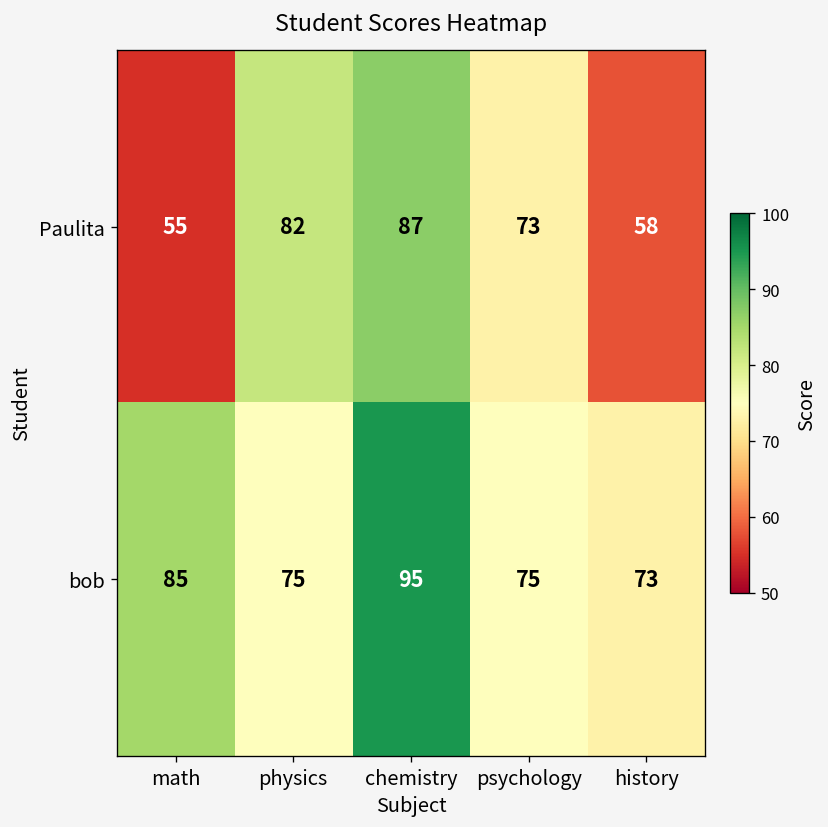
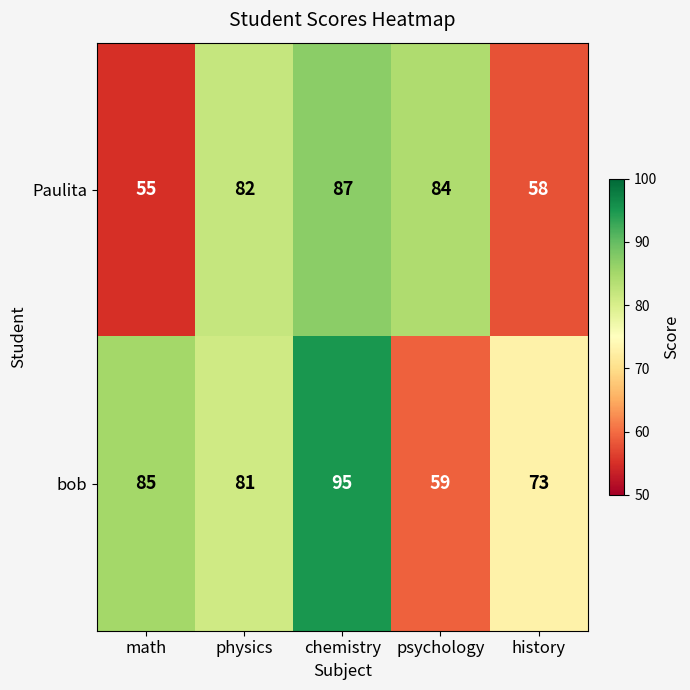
Paulita, psychology: 73 -> 84
bob, physics: 75 -> 81
bob, psychology: 75 -> 59
